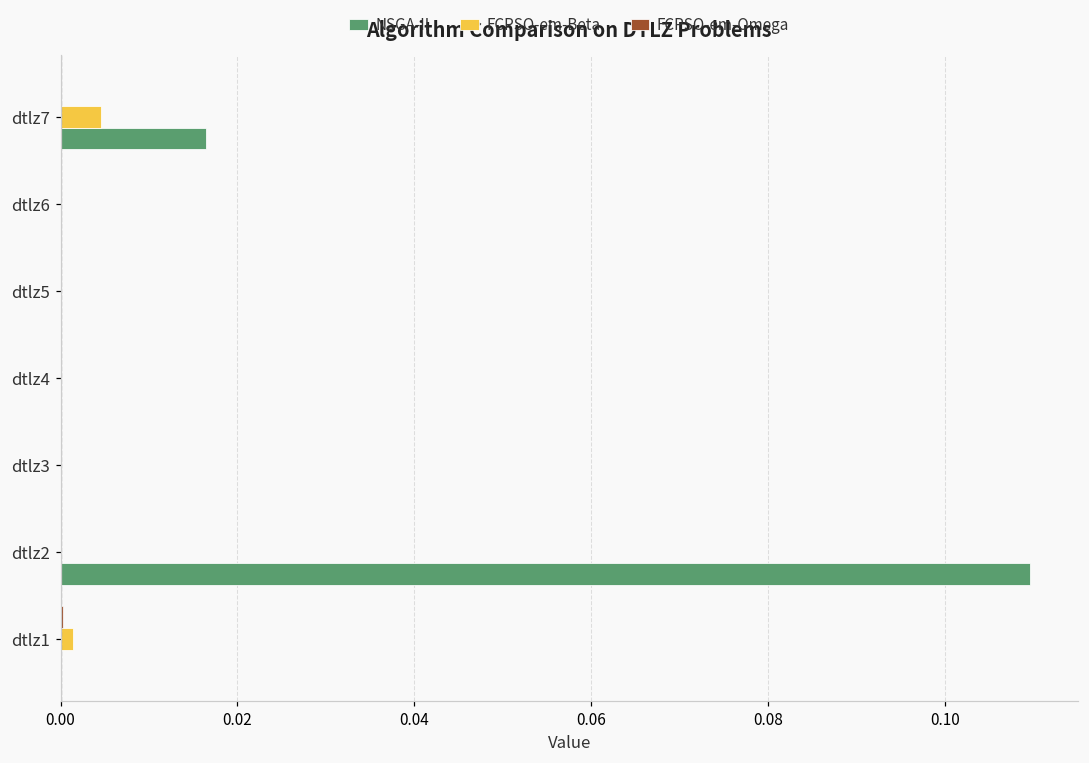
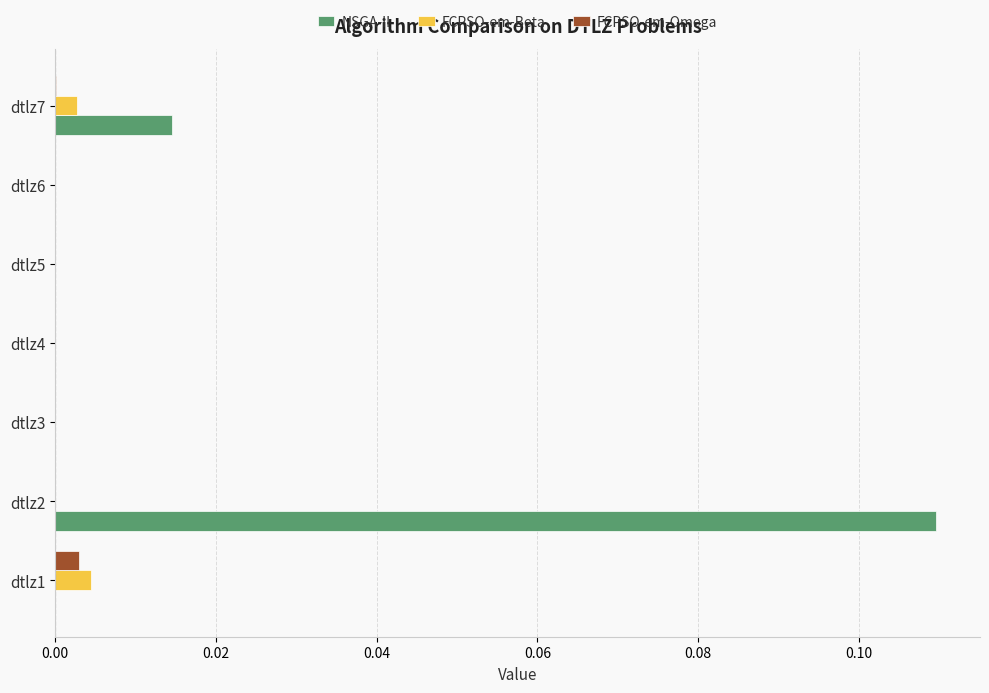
FCPSO-em-Beta, dtlz7: 0.005 -> 0.003
NSGA-II, dtlz7: 0.016 -> 0.015
FCPSO-em-Omega, dtlz1: 0.000 -> 0.003
FCPSO-em-Beta, dtlz1: 0.001 -> 0.005
